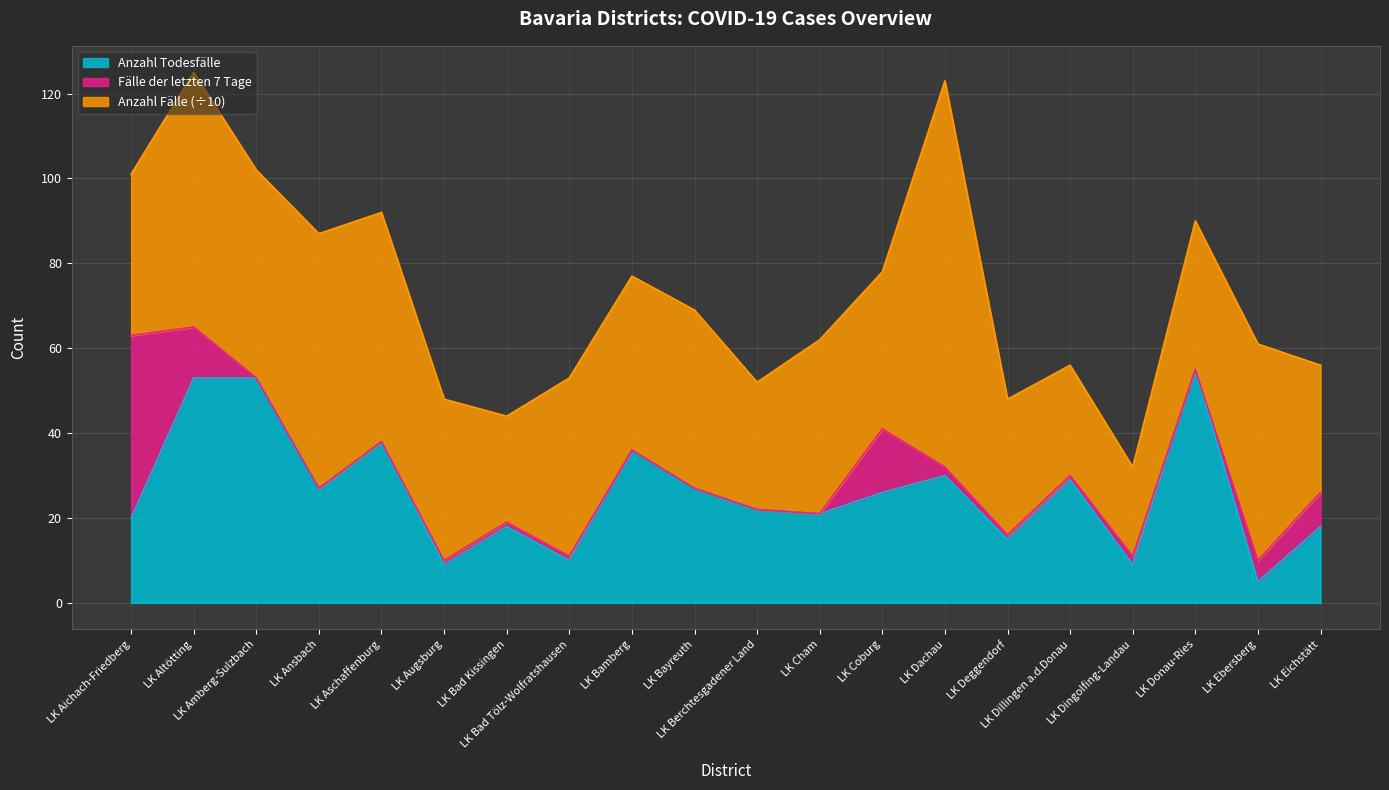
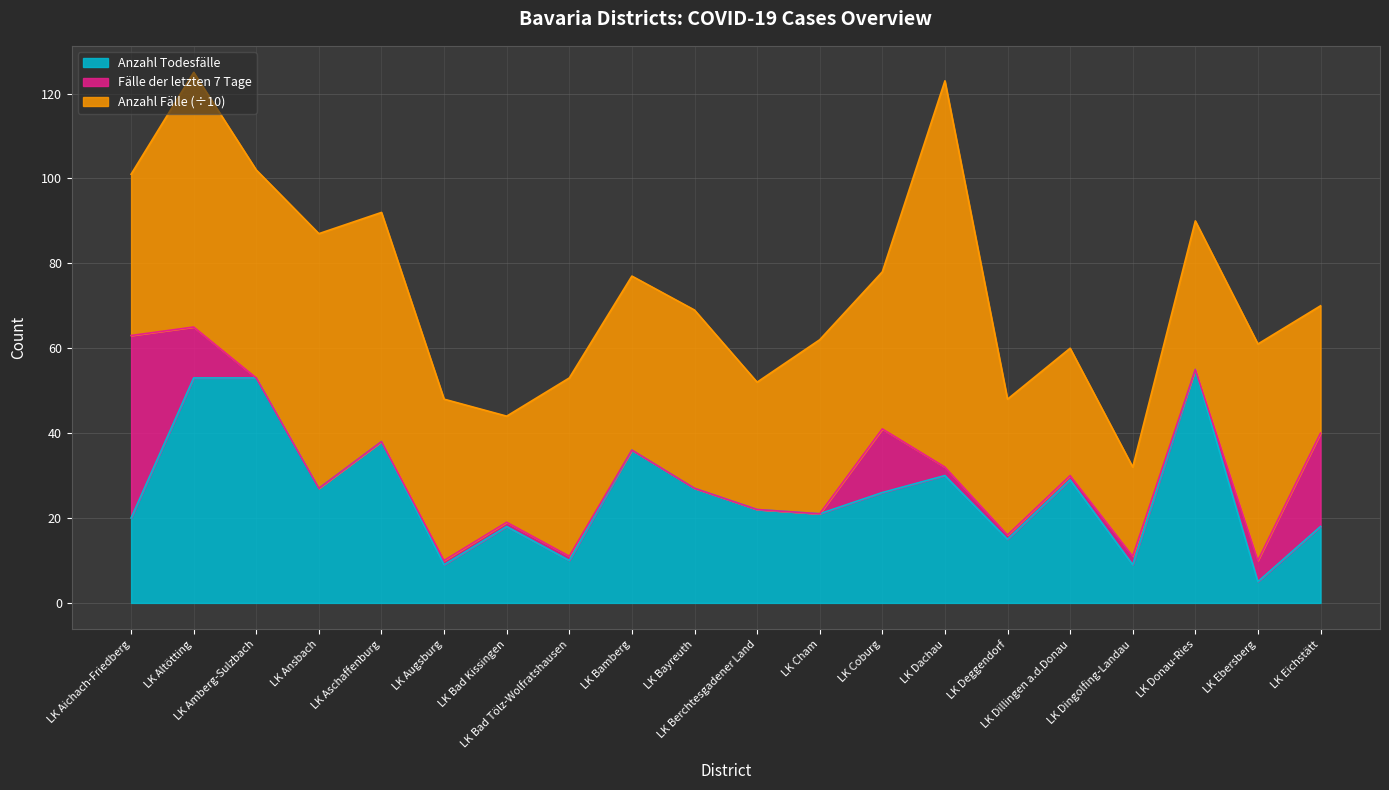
Anzahl Fälle (÷10), LK Dillingen a.d.Donau: 26 -> 30
Fälle der letzten 7 Tage, LK Eichstätt: 8 -> 22
